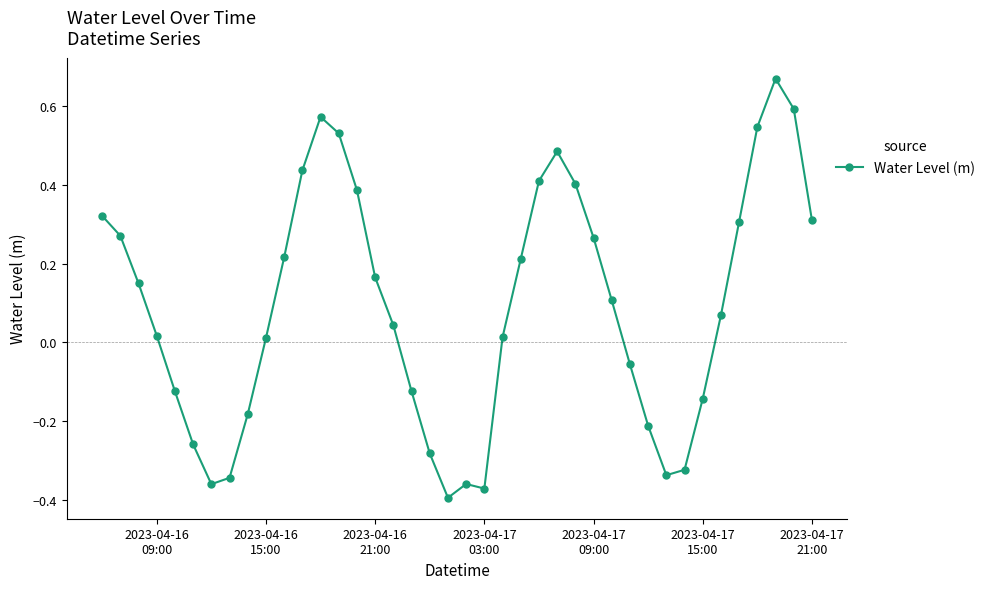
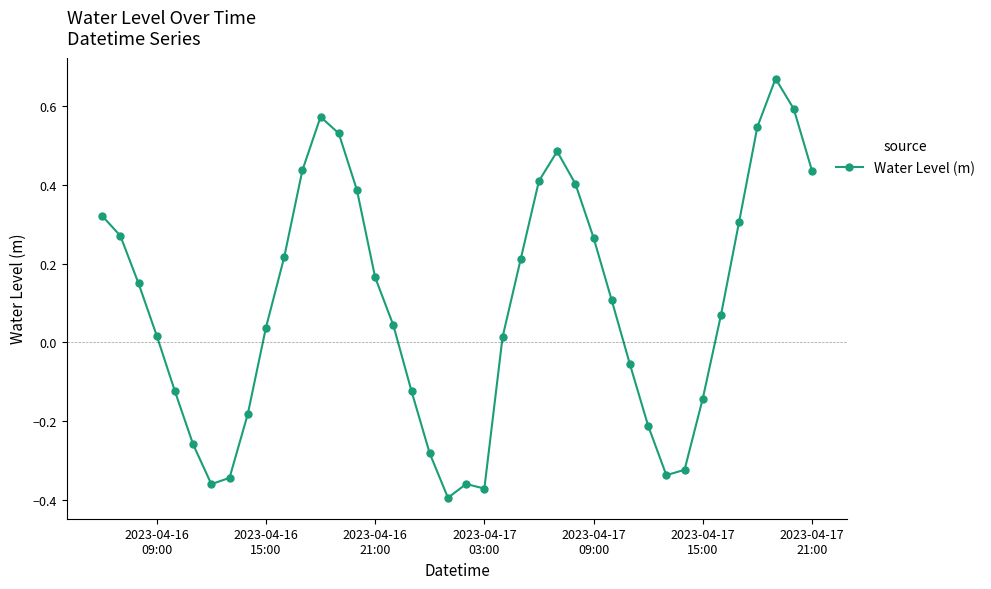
2023-04-16 15:00: 0.01 -> 0.04
2023-04-17 21:00: 0.31 -> 0.44
